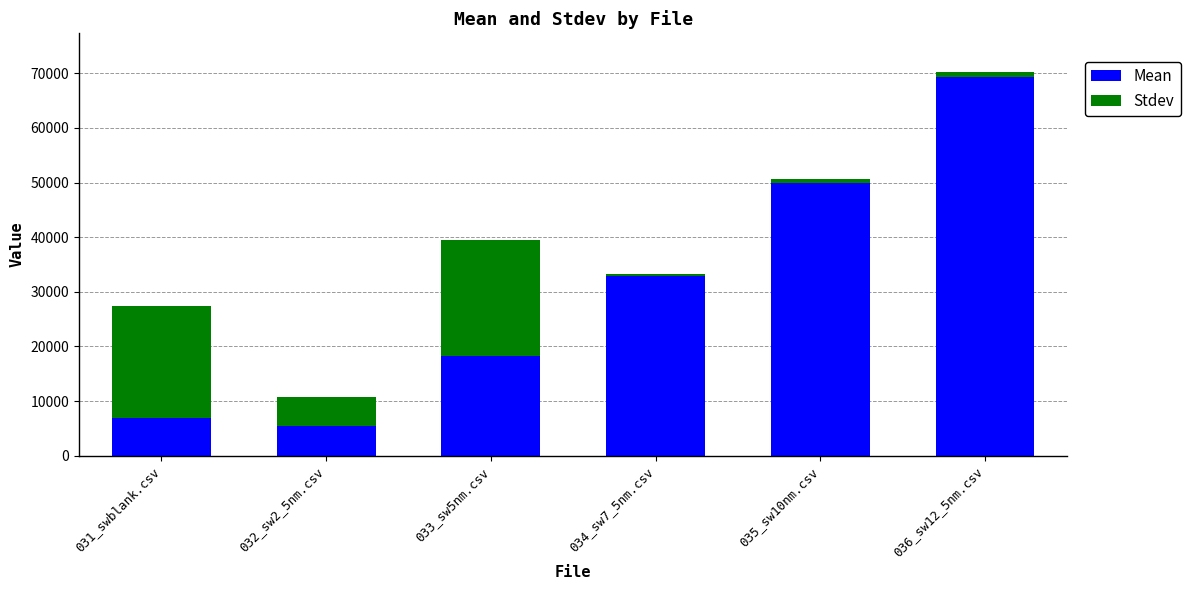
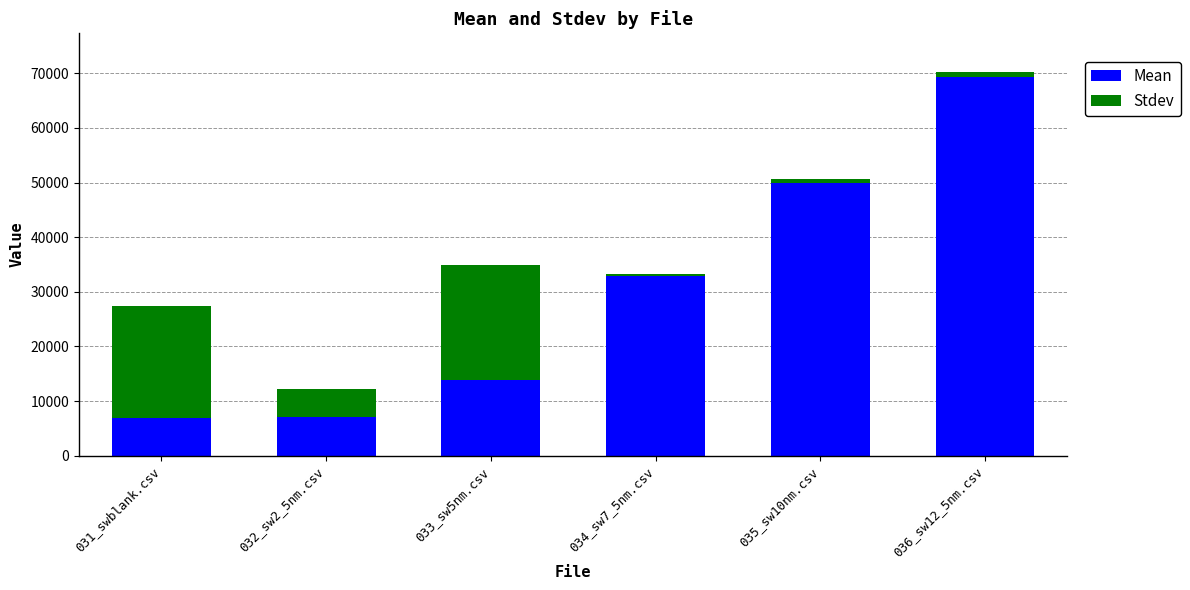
Mean, 032_sw2_5nm.csv: 6000 -> 7000
Mean, 033_sw5nm.csv: 18000 -> 14000
